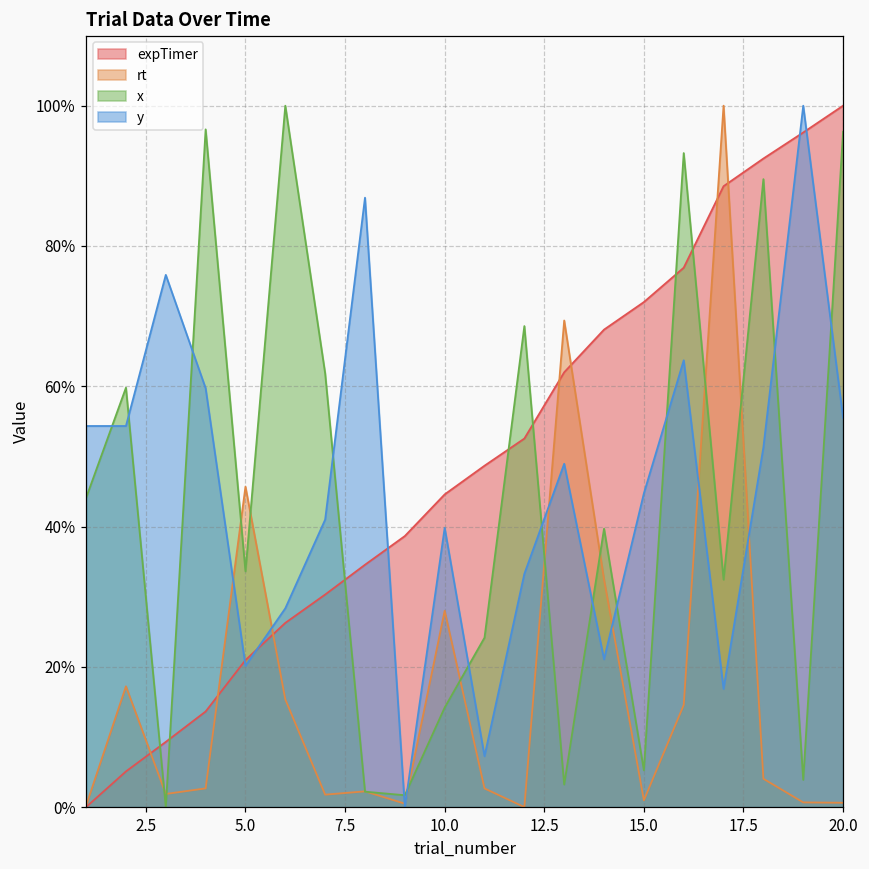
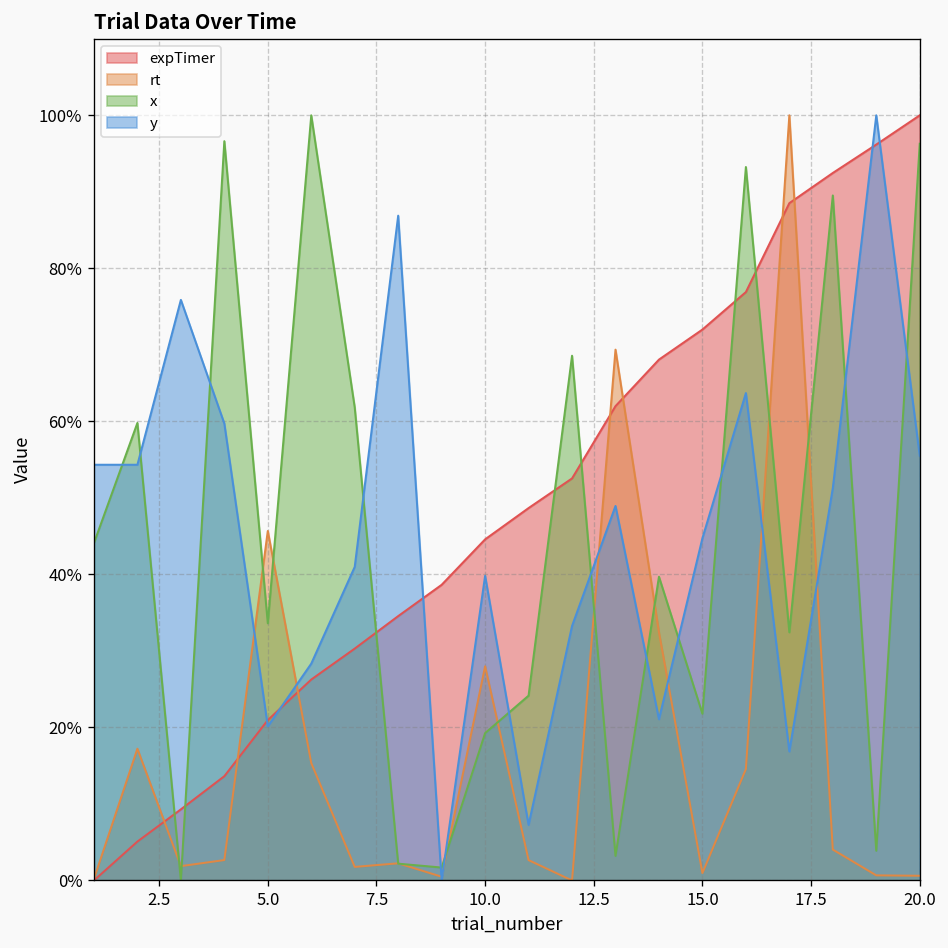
x, 10.0: 14% -> 19%
x, 15.0: 5% -> 22%
